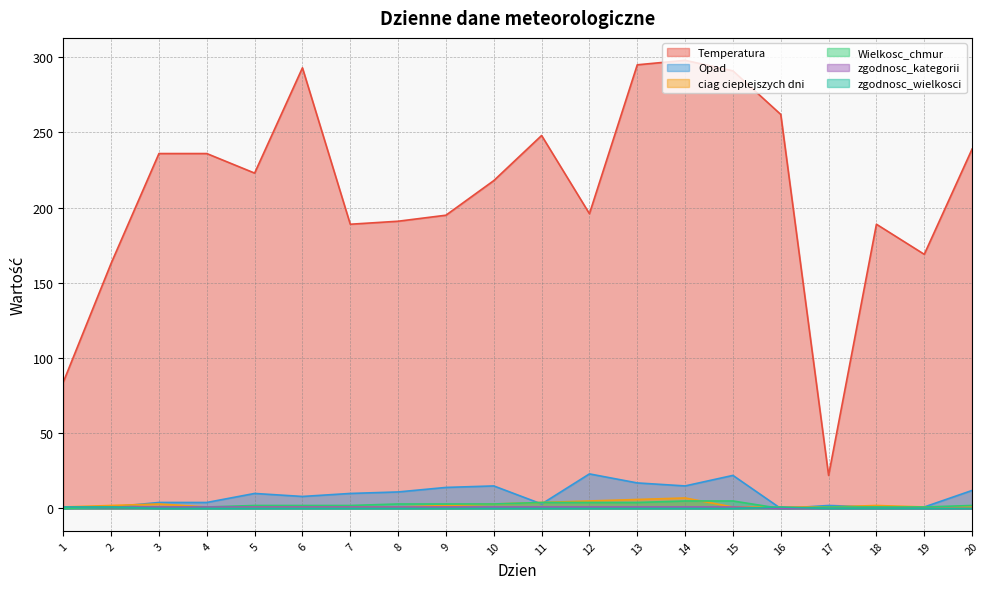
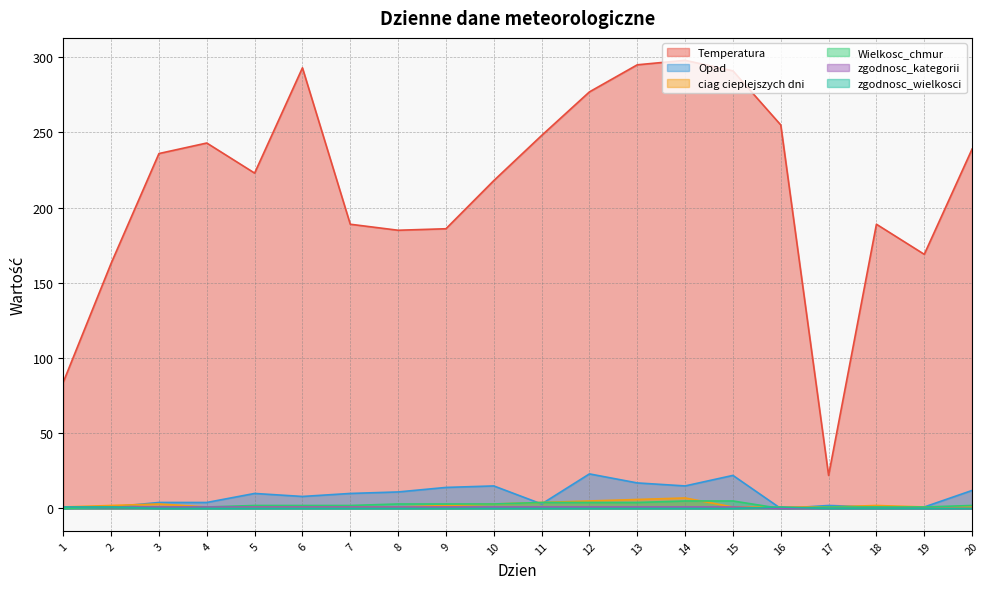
Temperatura, 4: 236 -> 243
Temperatura, 8: 191 -> 185
Temperatura, 9: 195 -> 186
Temperatura, 12: 196 -> 277
Temperatura, 16: 262 -> 255
